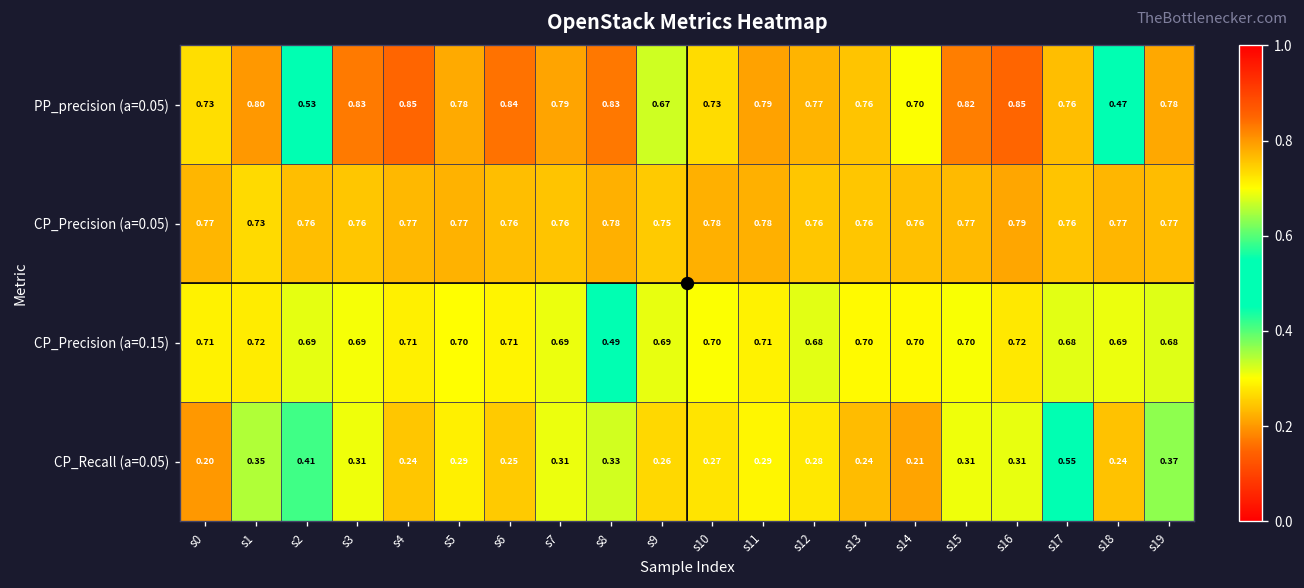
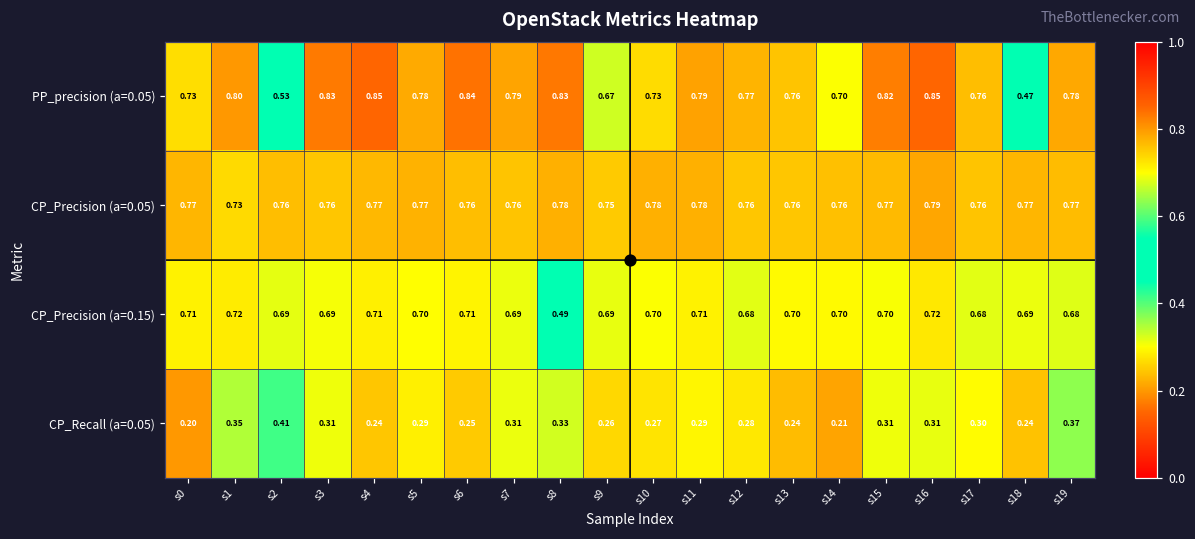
CP_Recall (a=0.05), s17: 0.55 -> 0.30
